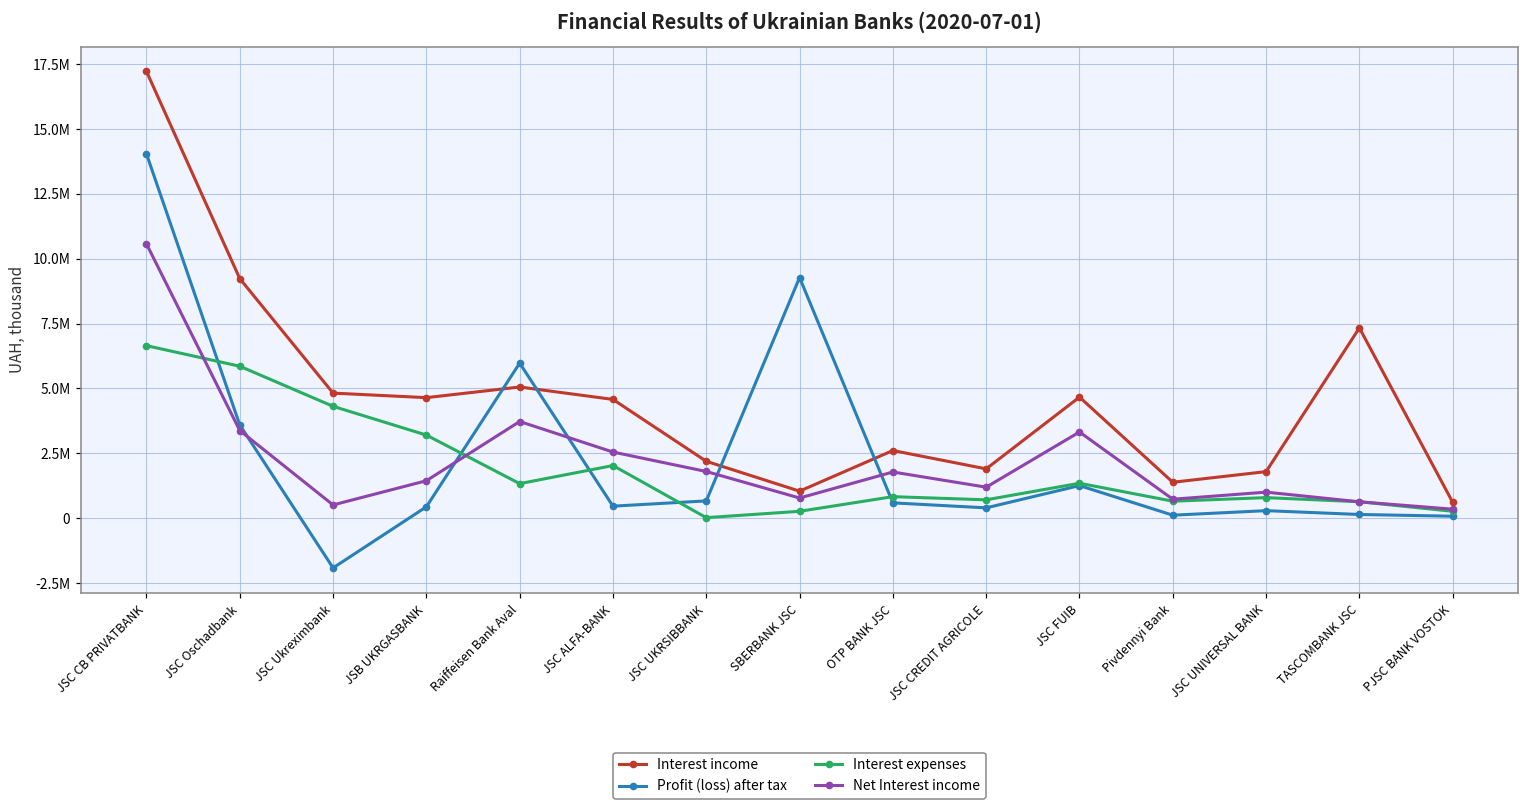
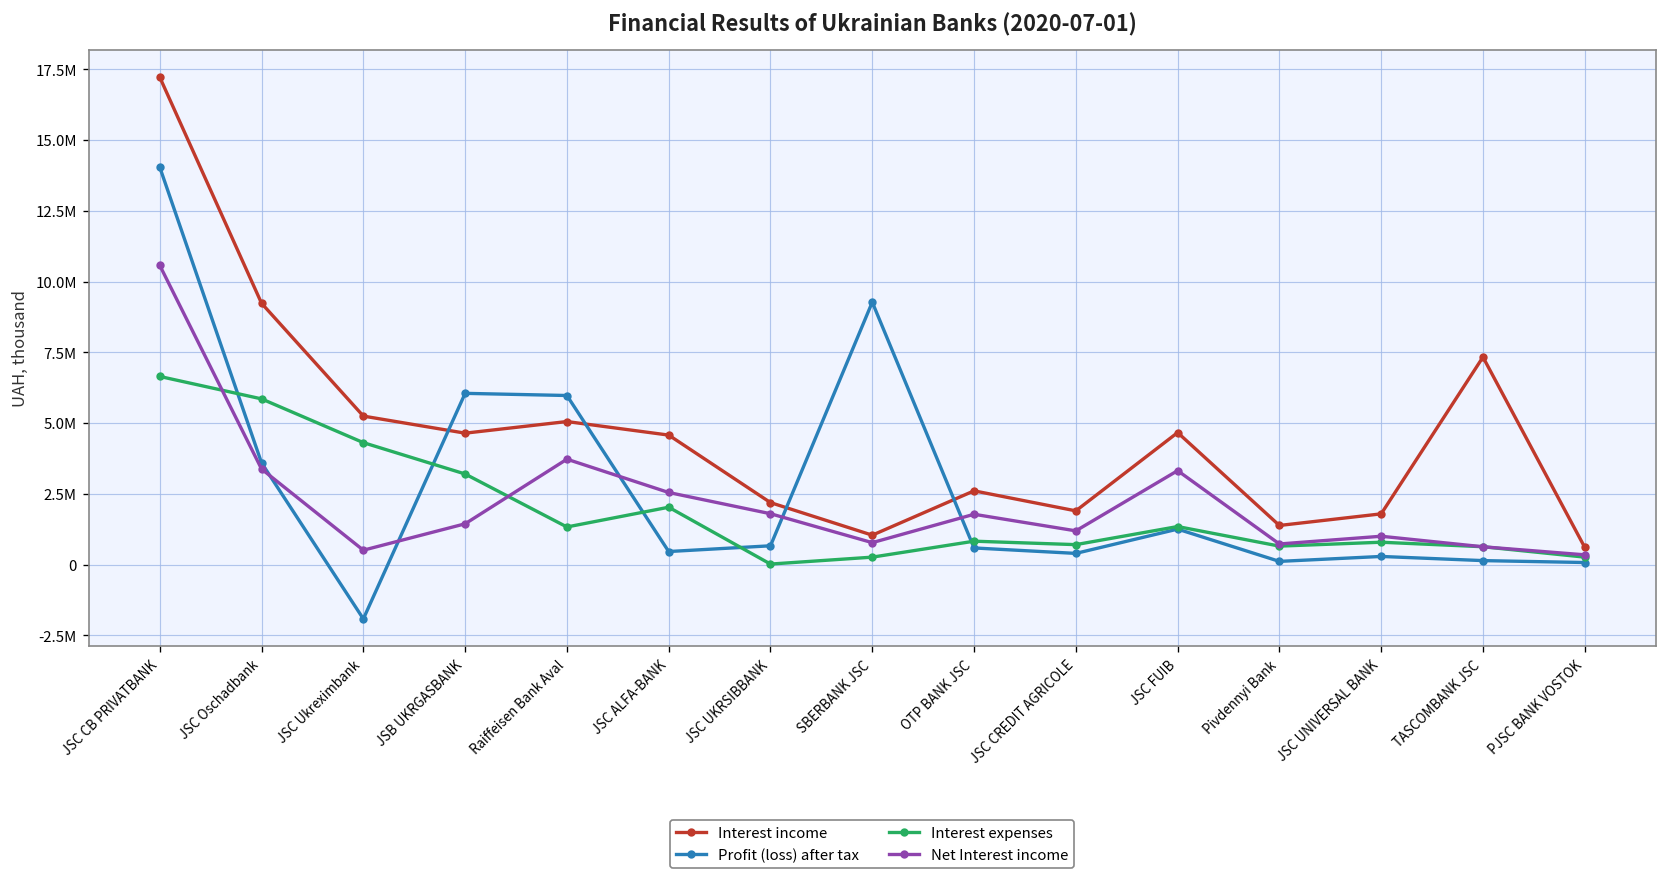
Interest income, JSC Ukreximbank: 4800000 -> 5200000
Profit (loss) after tax, JSB UKRGASBANK: 400000 -> 6100000
